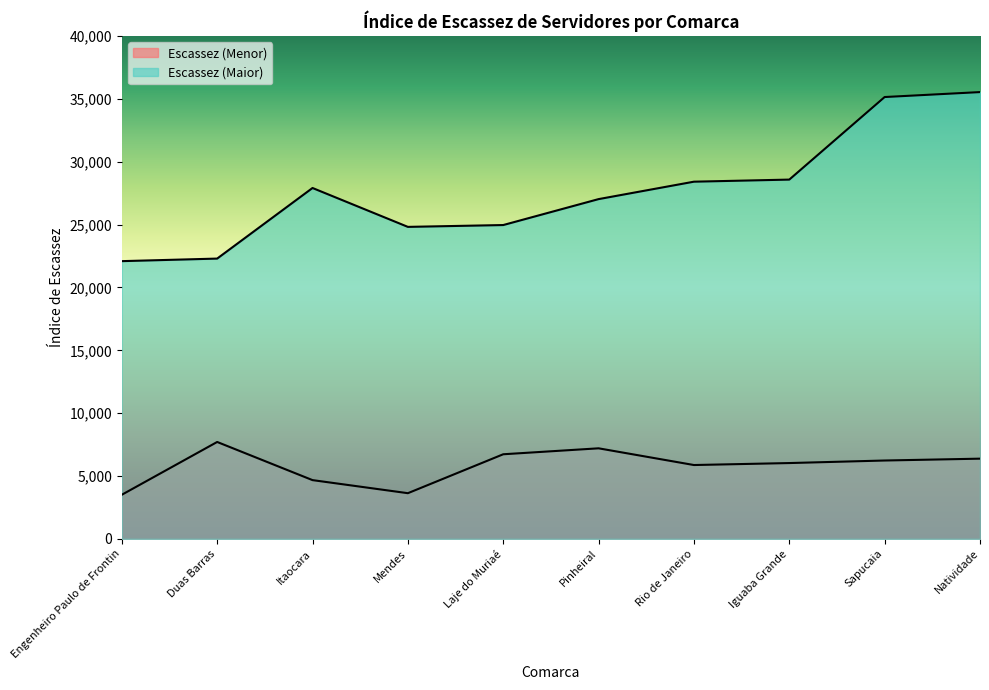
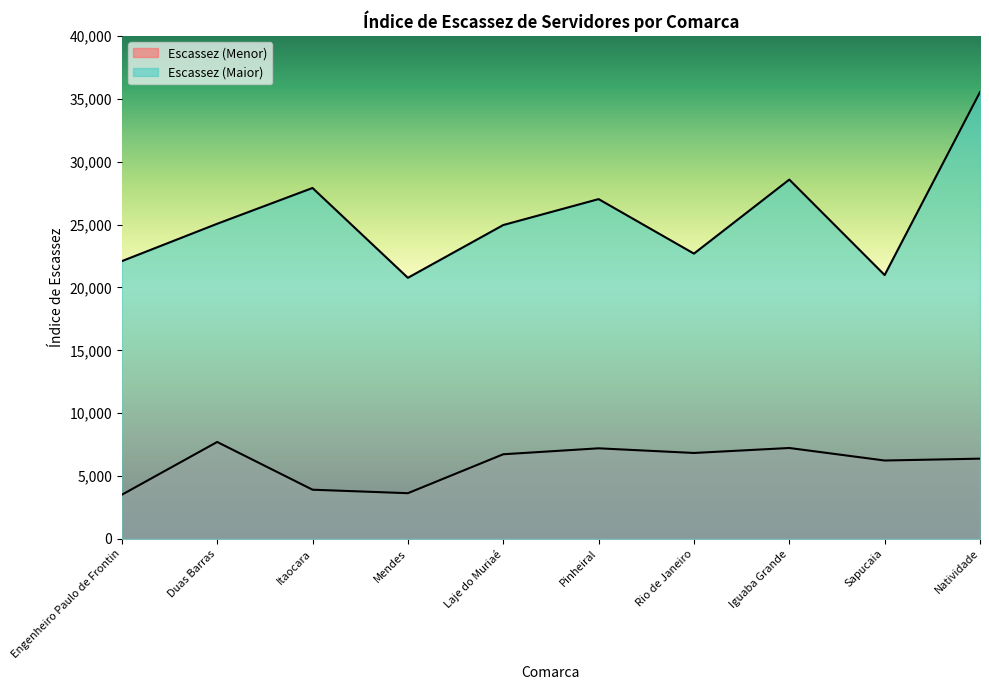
Escassez (Maior), Duas Barras: 22,300 -> 25,100
Escassez (Menor), Itaocara: 4,700 -> 3,900
Escassez (Maior), Mendes: 24,800 -> 20,800
Escassez (Menor), Rio de Janeiro: 5,900 -> 6,800
Escassez (Maior), Rio de Janeiro: 28,400 -> 22,700
Escassez (Menor), Iguaba Grande: 6,000 -> 7,200
Escassez (Maior), Sapucaia: 35,100 -> 21,000
